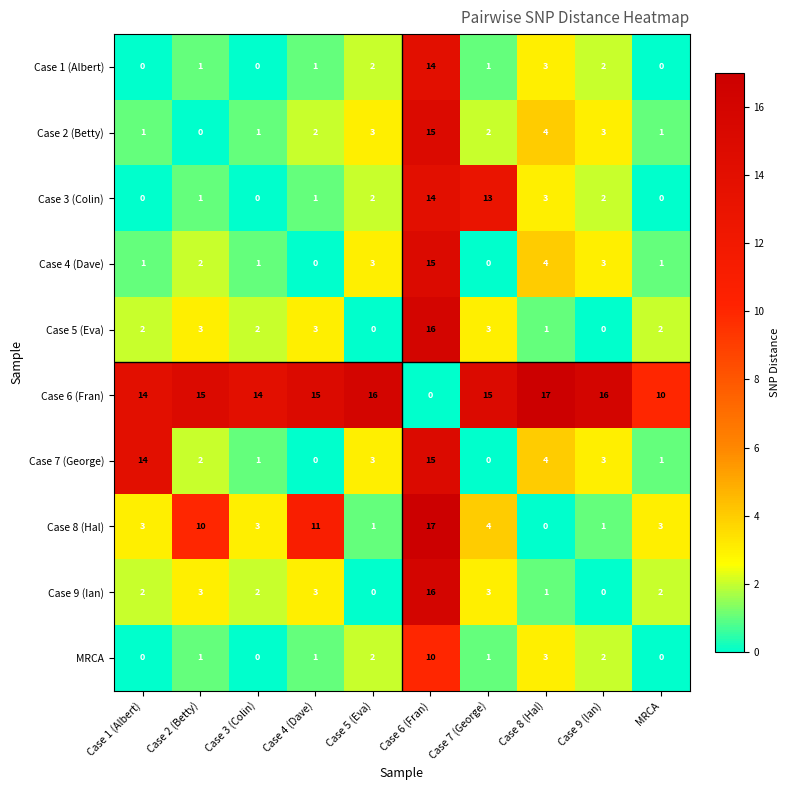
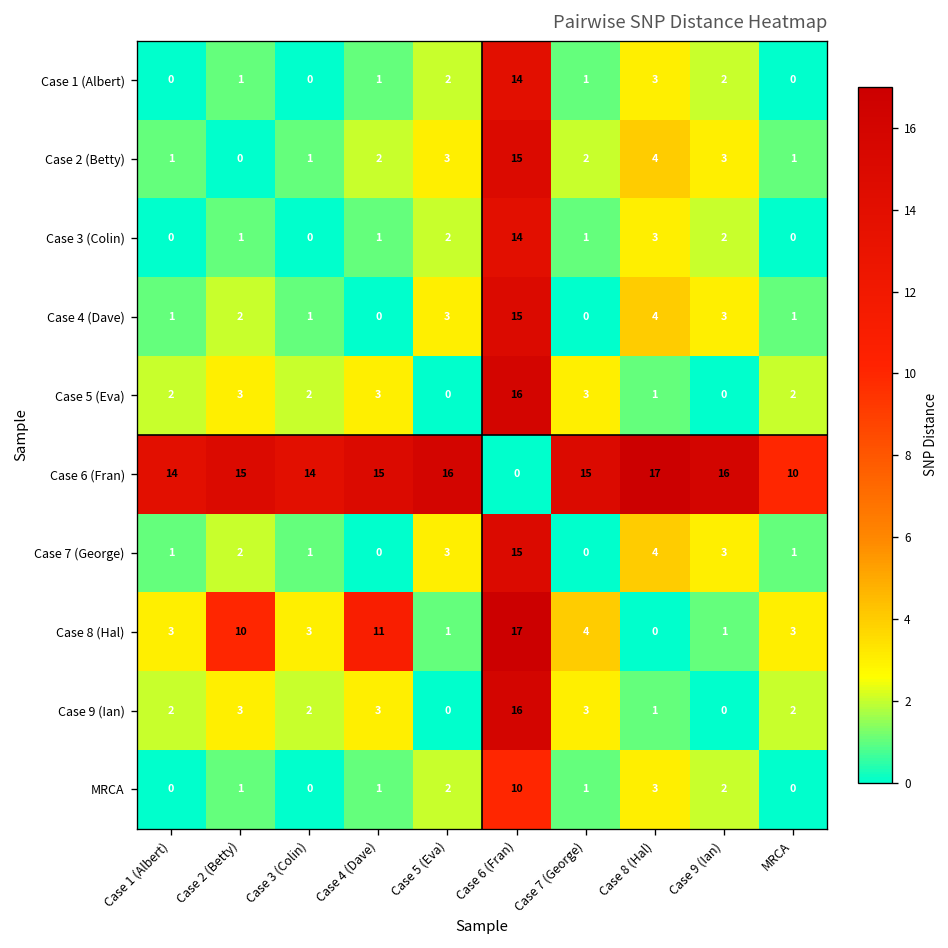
Case 3 (Colin), Case 7 (George): 13 -> 1
Case 7 (George), Case 1 (Albert): 14 -> 1
